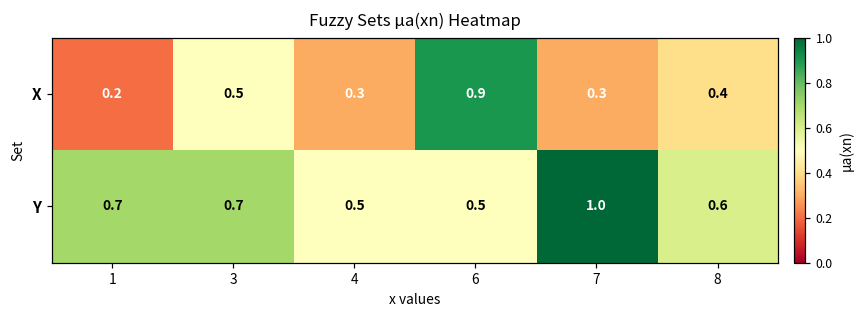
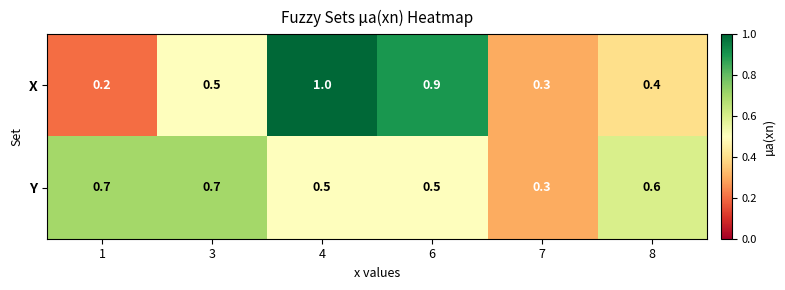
X, 4: 0.3 -> 1.0
Y, 7: 1.0 -> 0.3
